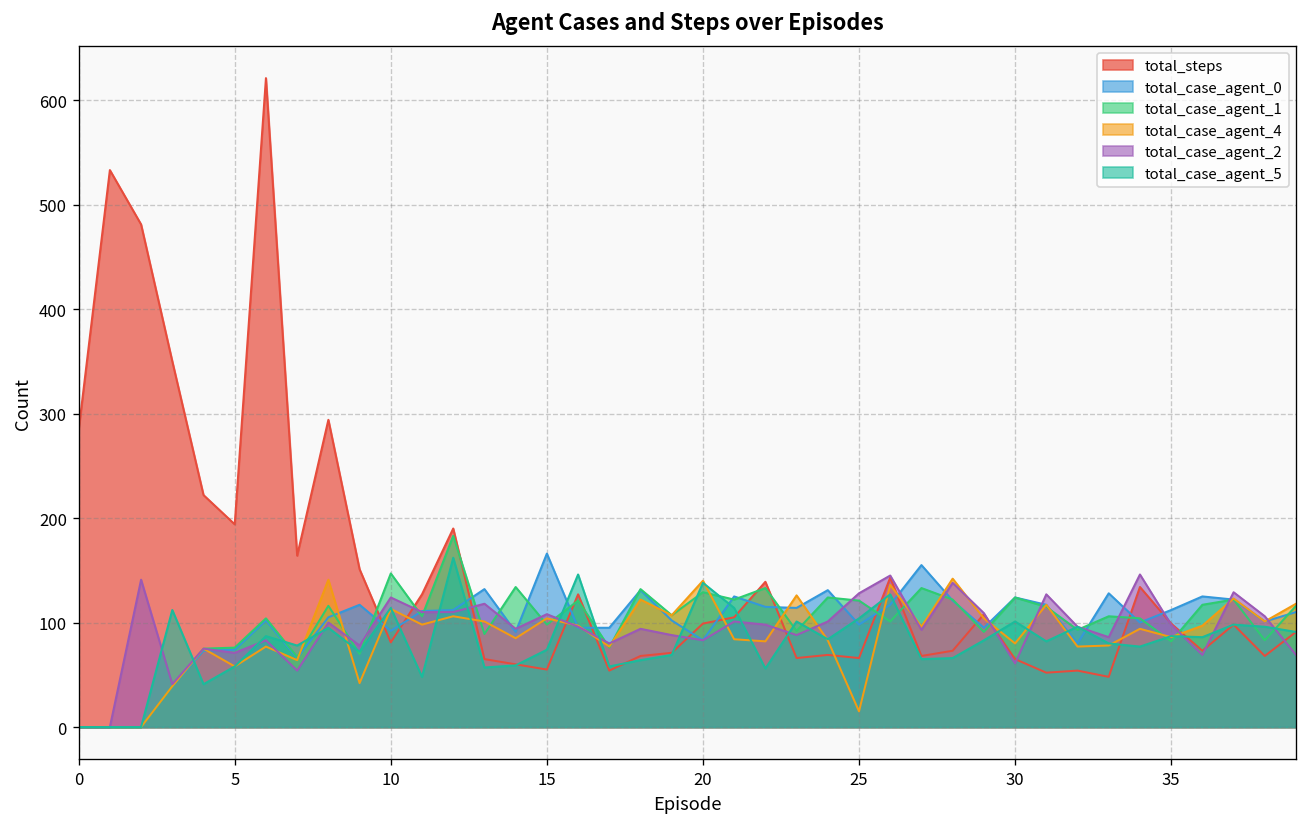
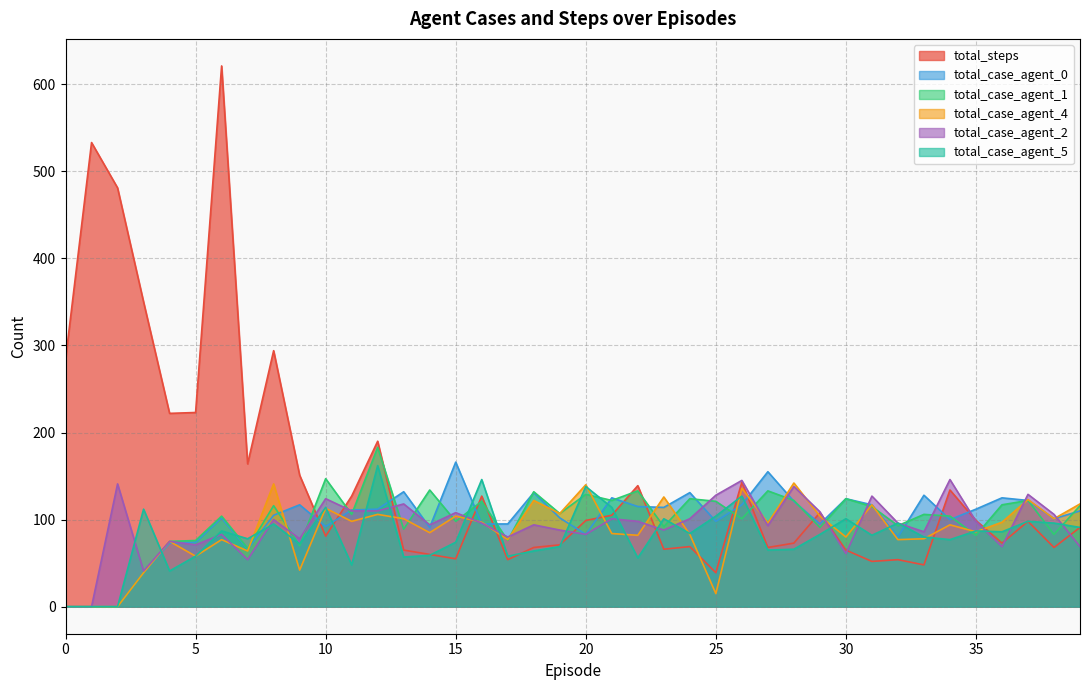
total_steps, 5: 190 -> 220
total_steps, 25: 70 -> 40
